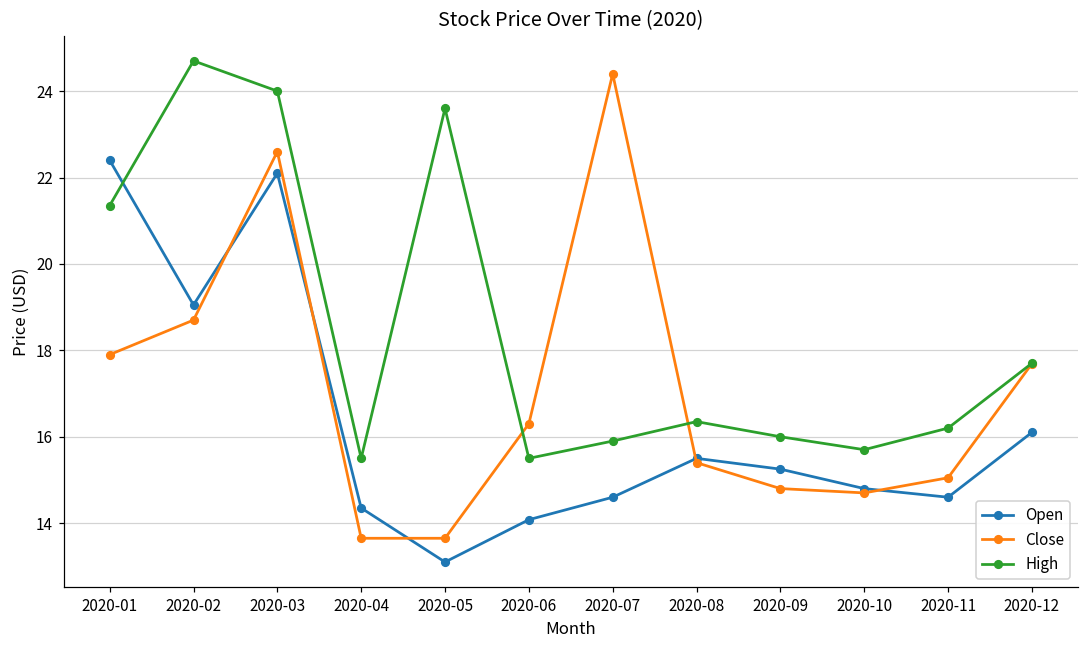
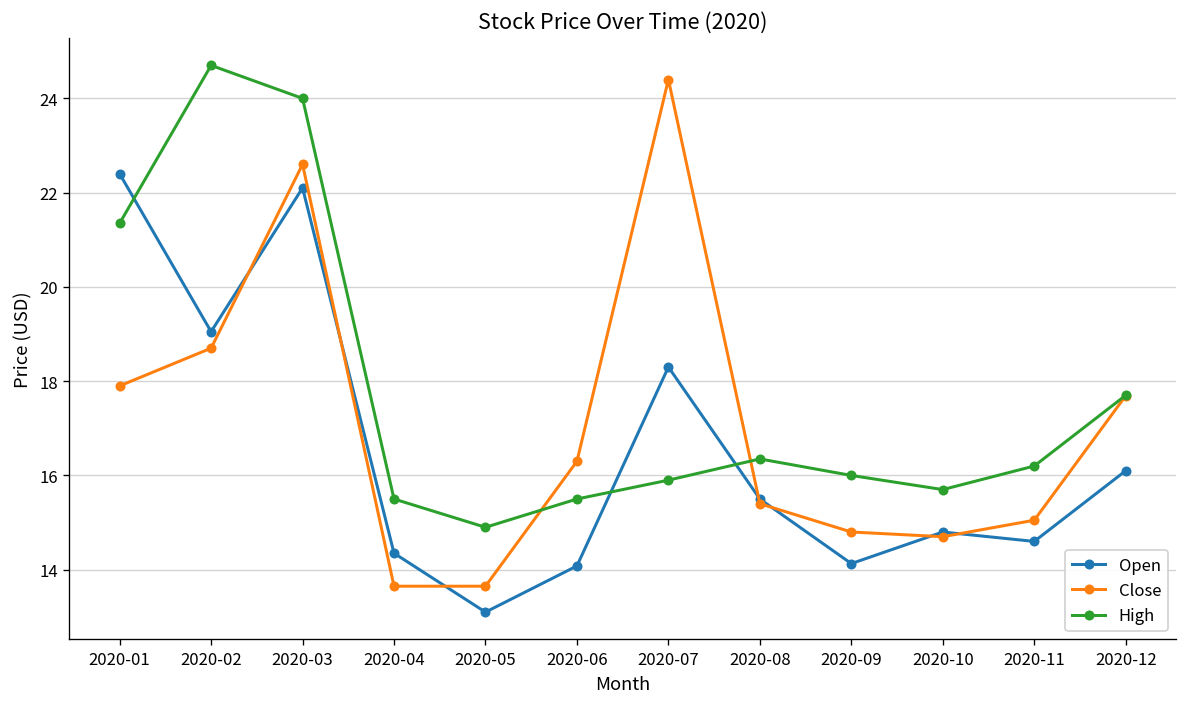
High, 2020-05: 23.6 -> 14.9
Open, 2020-07: 14.6 -> 18.3
Open, 2020-09: 15.3 -> 14.1
